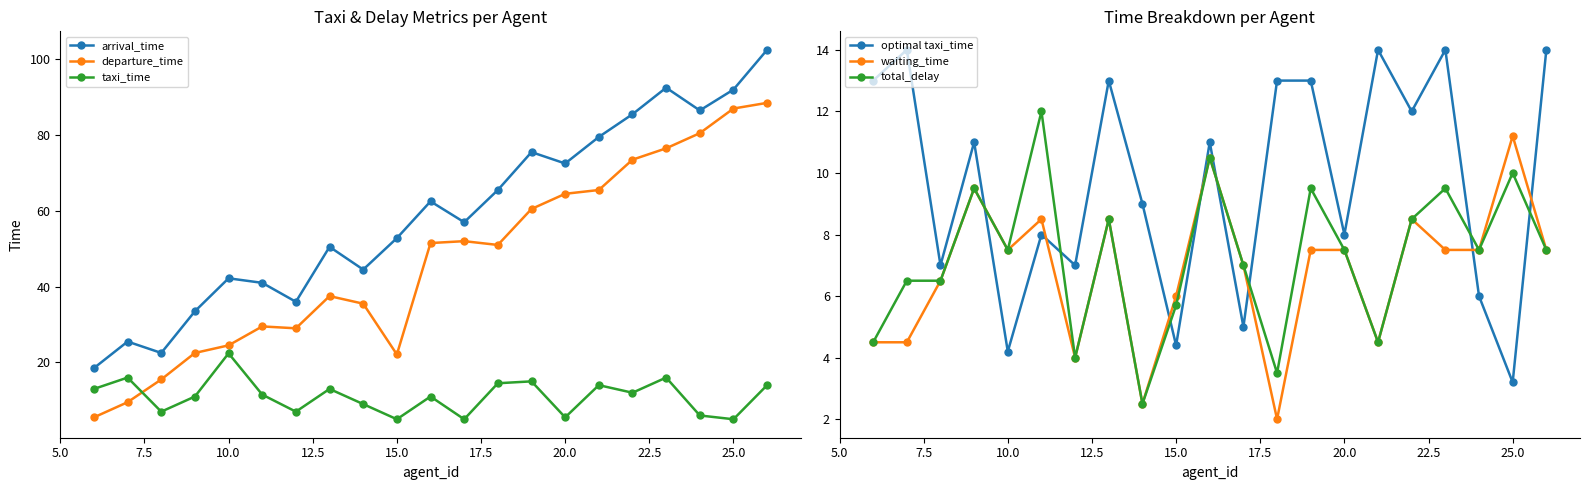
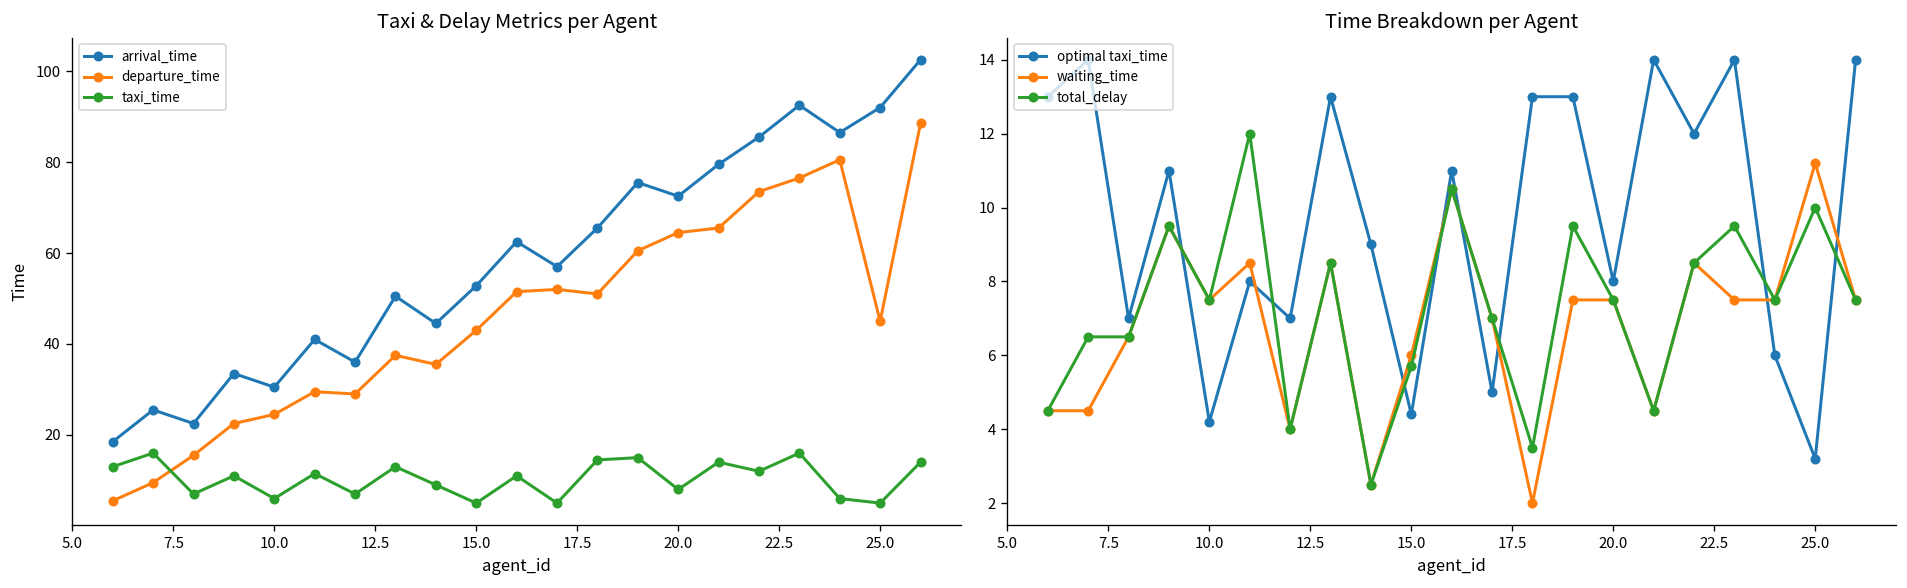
Taxi & Delay Metrics per Agent, arrival_time, 10.0: 42 -> 31
Taxi & Delay Metrics per Agent, taxi_time, 10.0: 22 -> 6
Taxi & Delay Metrics per Agent, departure_time, 15.0: 22 -> 43
Taxi & Delay Metrics per Agent, taxi_time, 20.0: 6 -> 8
Taxi & Delay Metrics per Agent, departure_time, 25.0: 87 -> 45
